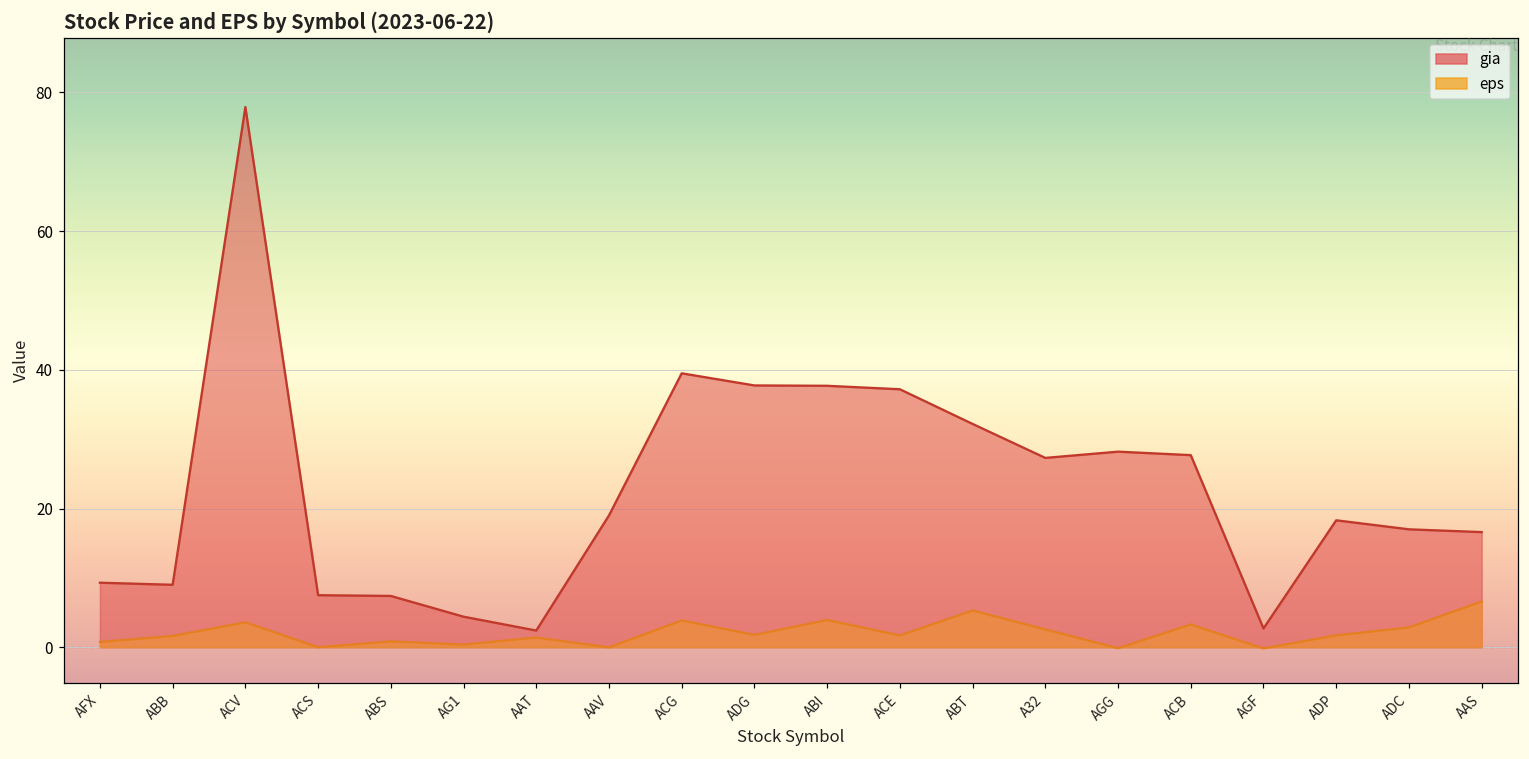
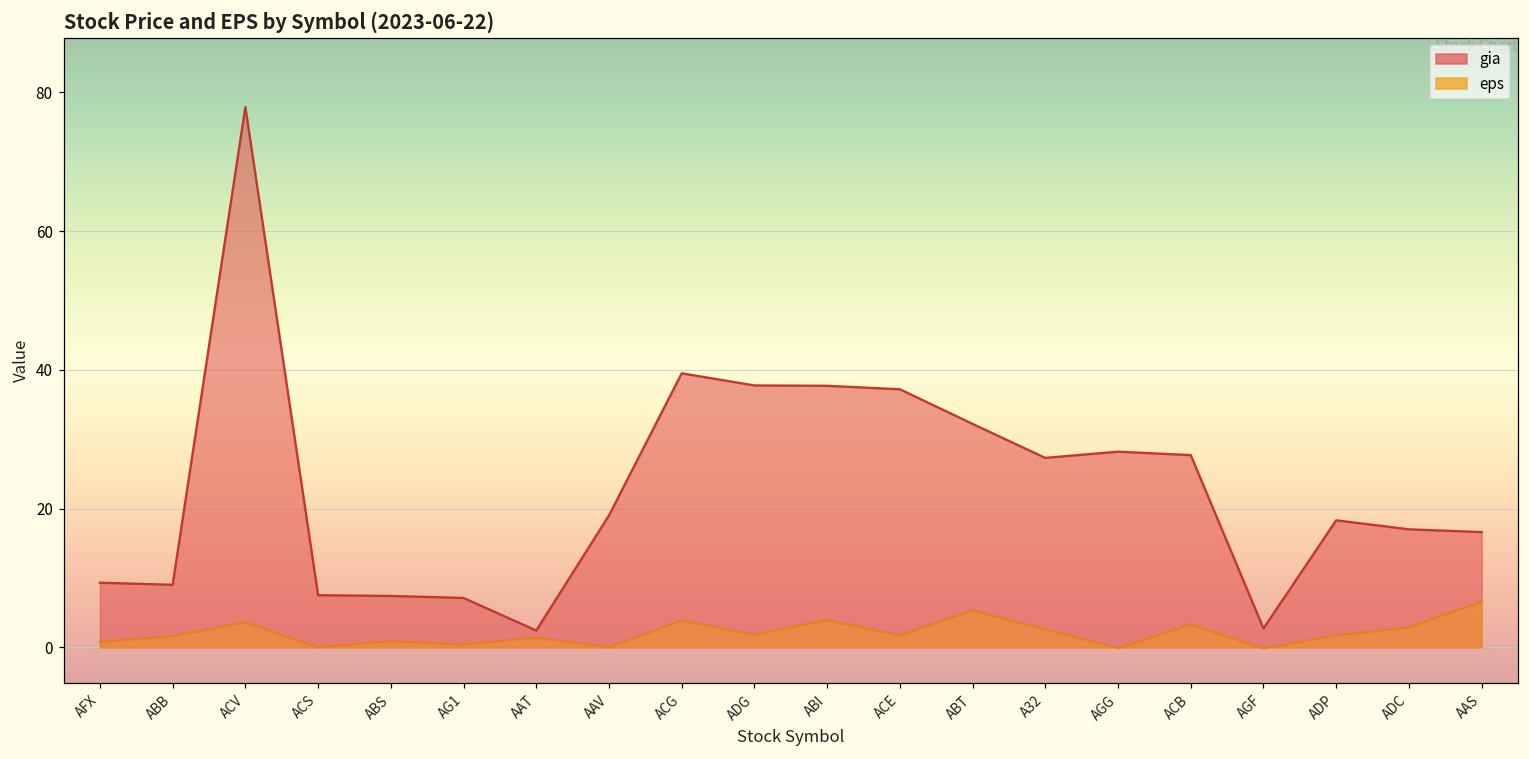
gia, AG1: 4 -> 7
